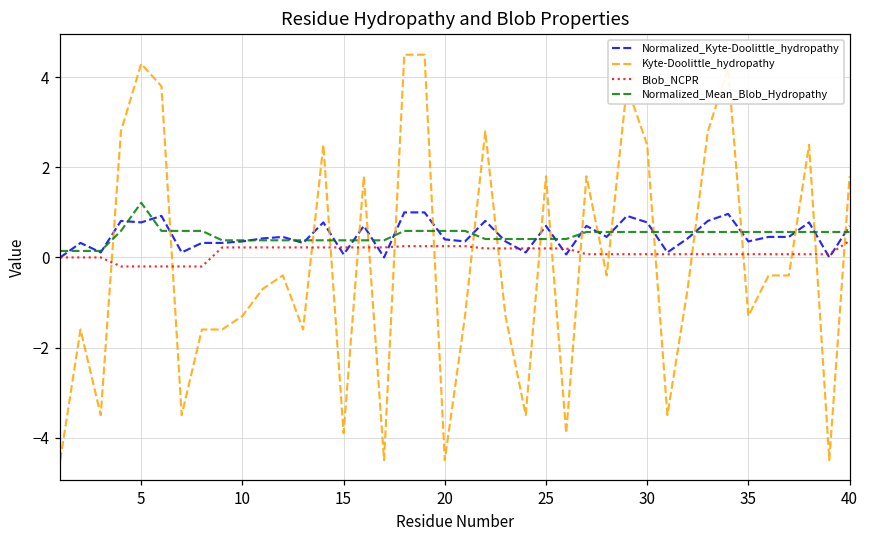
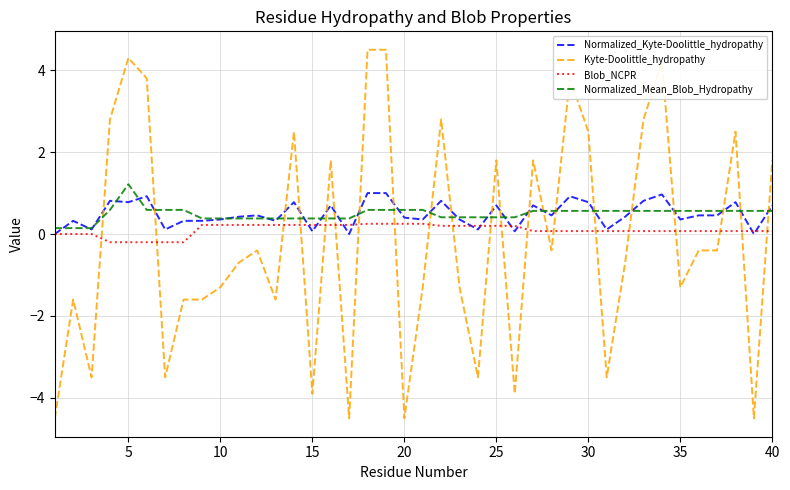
Blob_NCPR, 40: 0.4 -> 0.1
